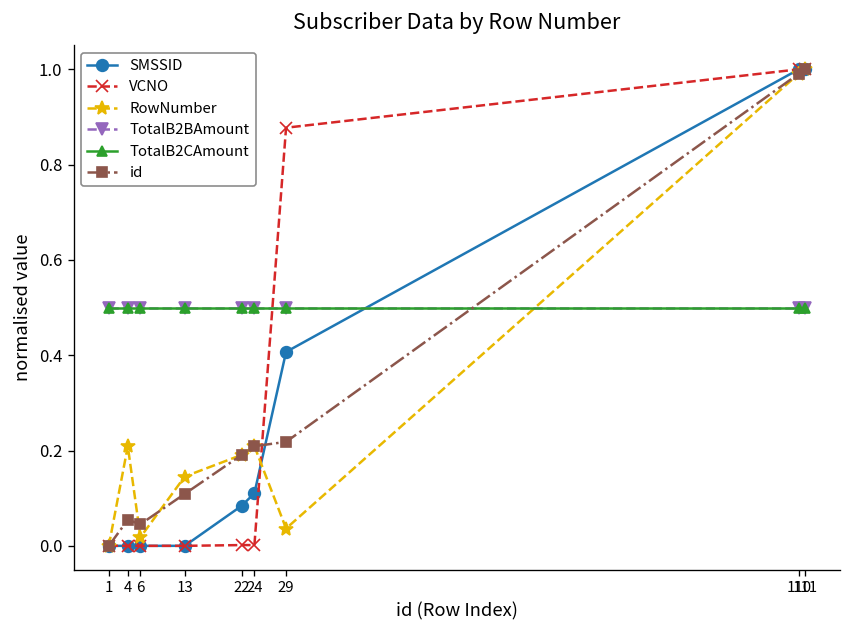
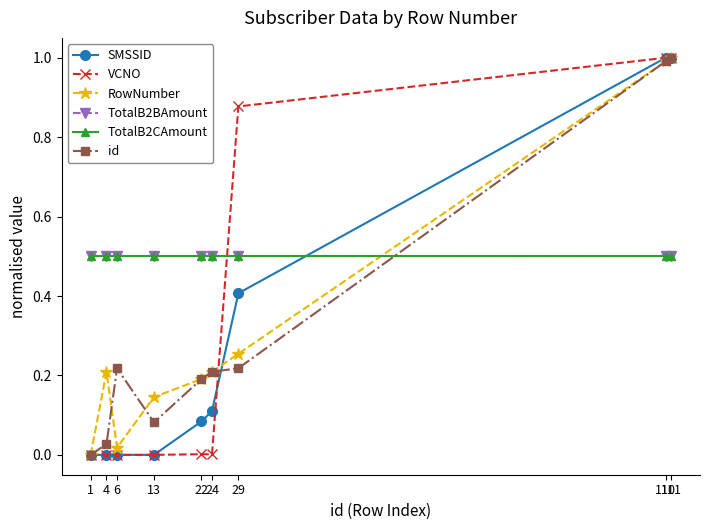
id, 4: 0.05 -> 0.03
id, 6: 0.05 -> 0.22
id, 13: 0.11 -> 0.08
RowNumber, 29: 0.04 -> 0.25
